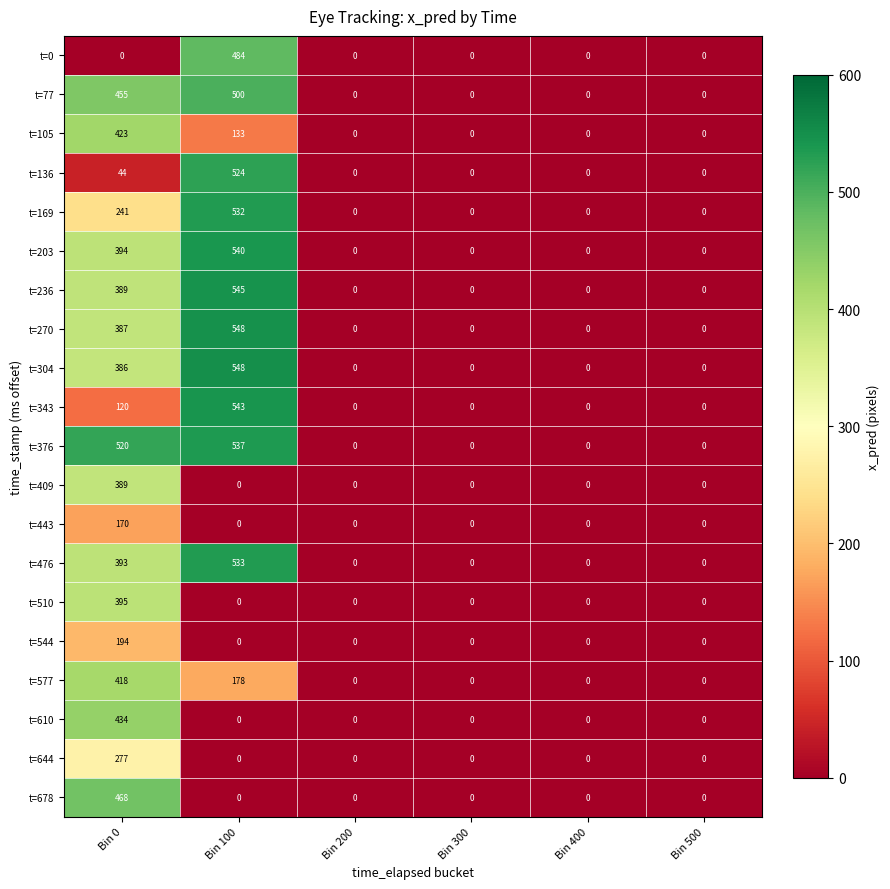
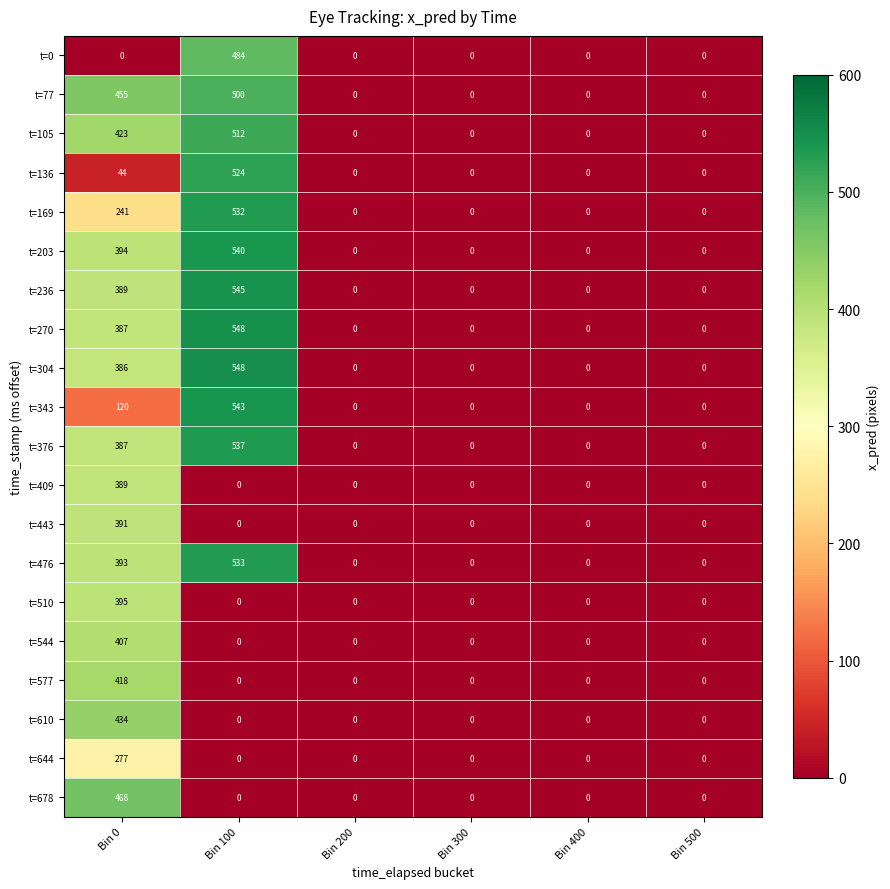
t=105, Bin 100: 133 -> 512
t=376, Bin 0: 520 -> 387
t=443, Bin 0: 170 -> 391
t=544, Bin 0: 194 -> 407
t=577, Bin 100: 178 -> 0
